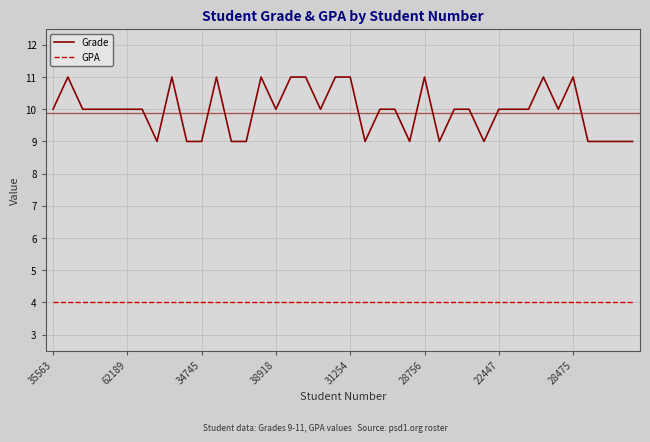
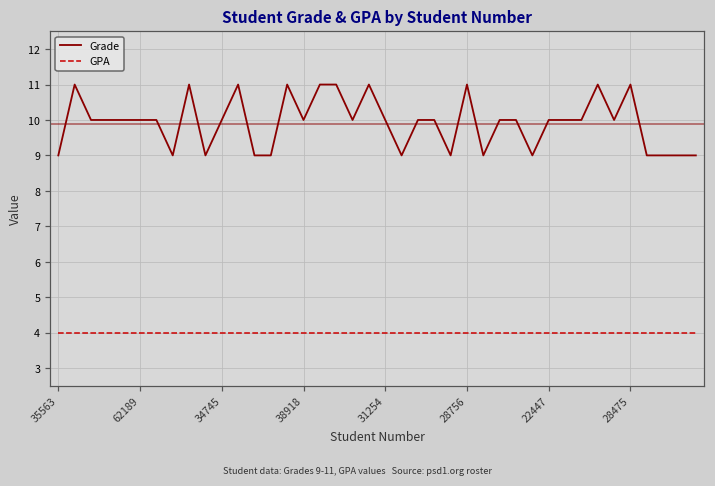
Grade, 35563: 10 -> 9
Grade, 34745: 9 -> 10
Grade, 31254: 11 -> 10
